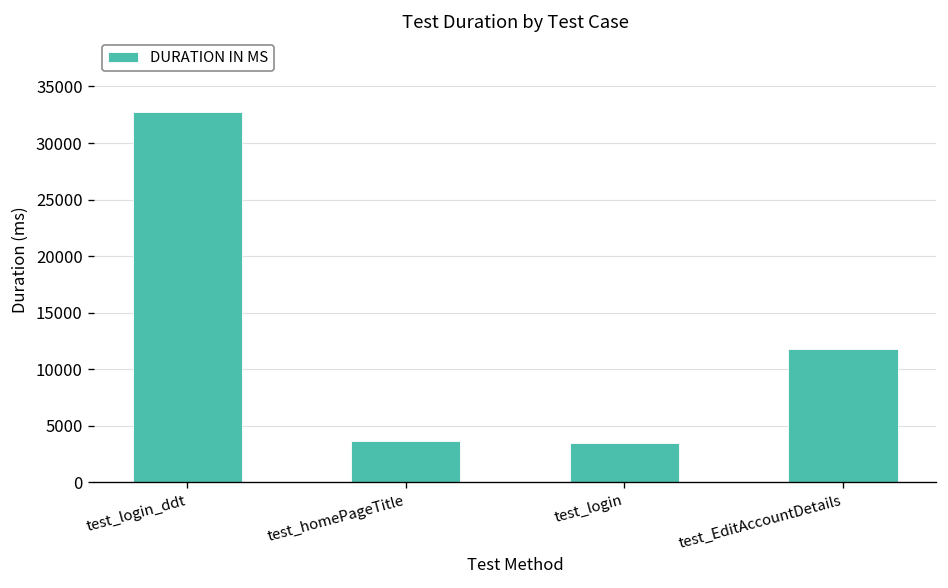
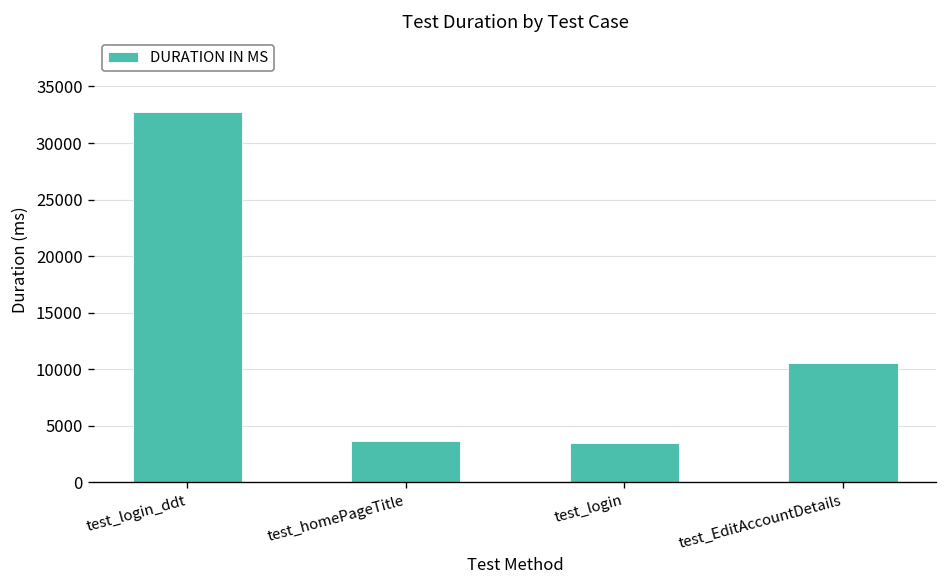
test_EditAccountDetails: 12000 -> 11000
